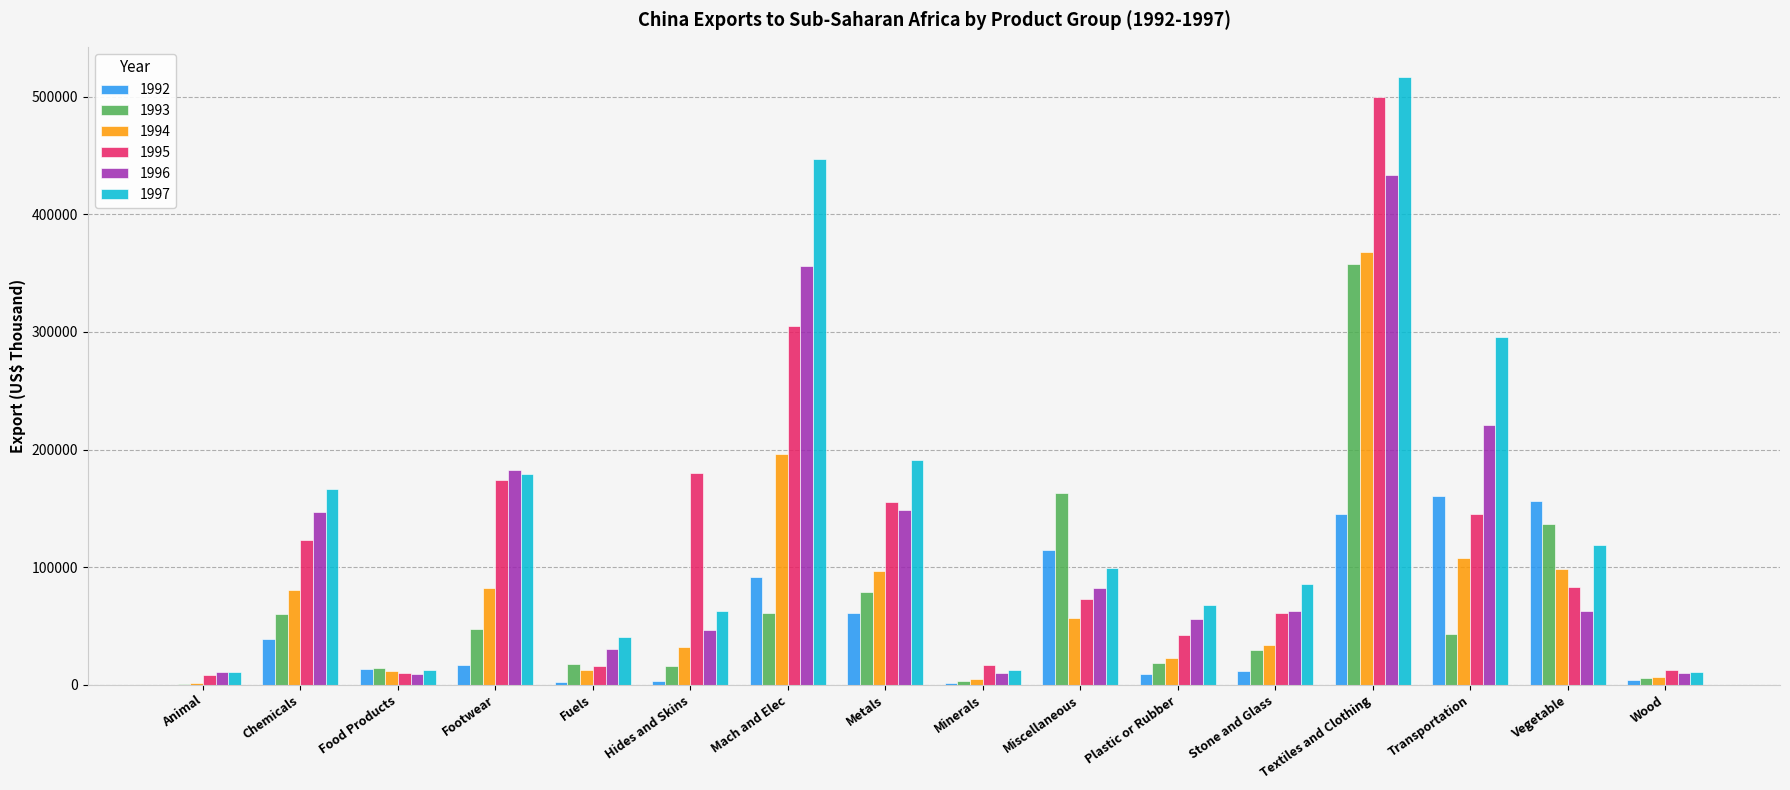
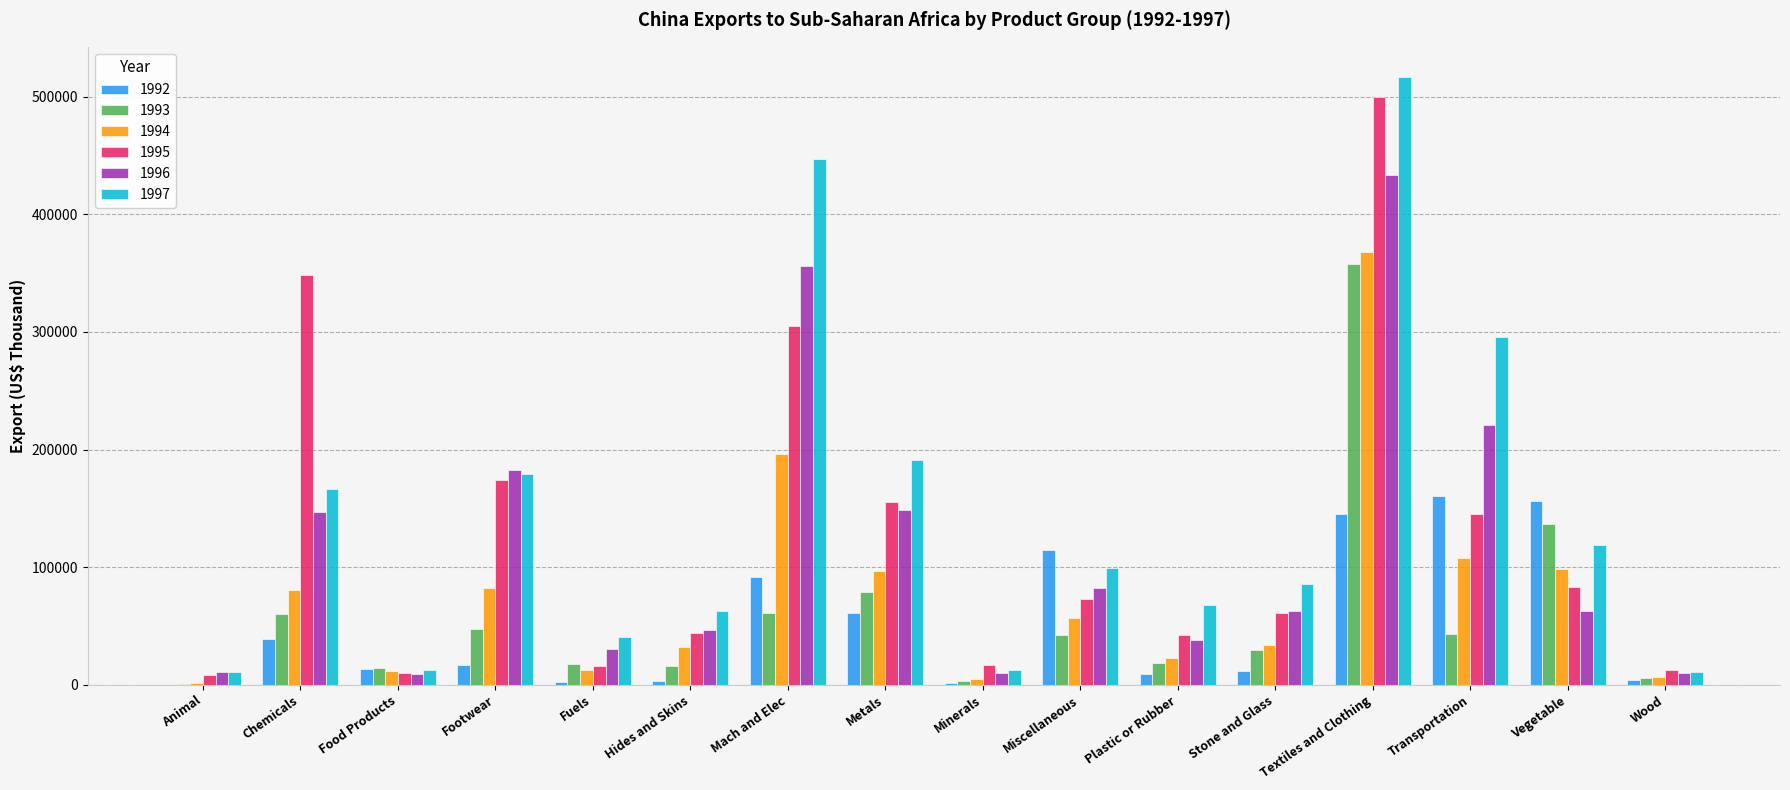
1995, Chemicals: 123000 -> 348000
1995, Hides and Skins: 180000 -> 44000
1993, Miscellaneous: 163000 -> 42000
1996, Plastic or Rubber: 56000 -> 38000
